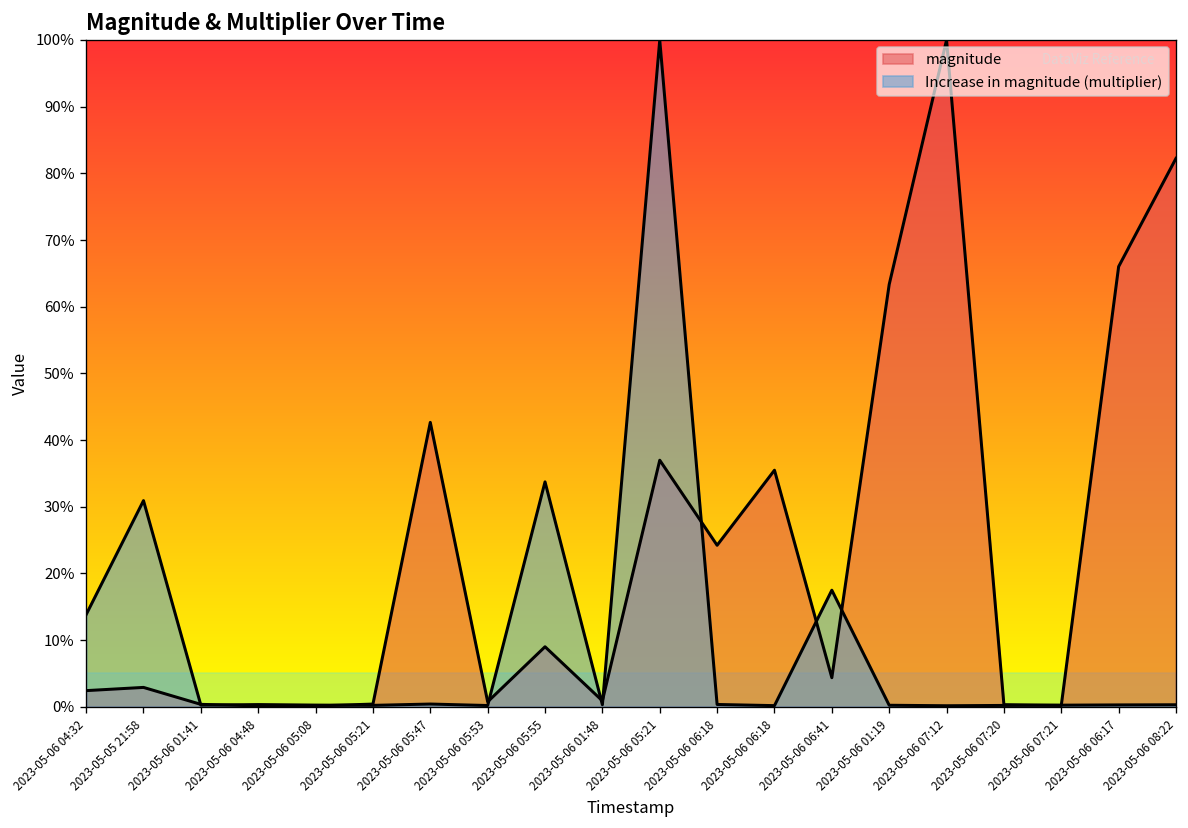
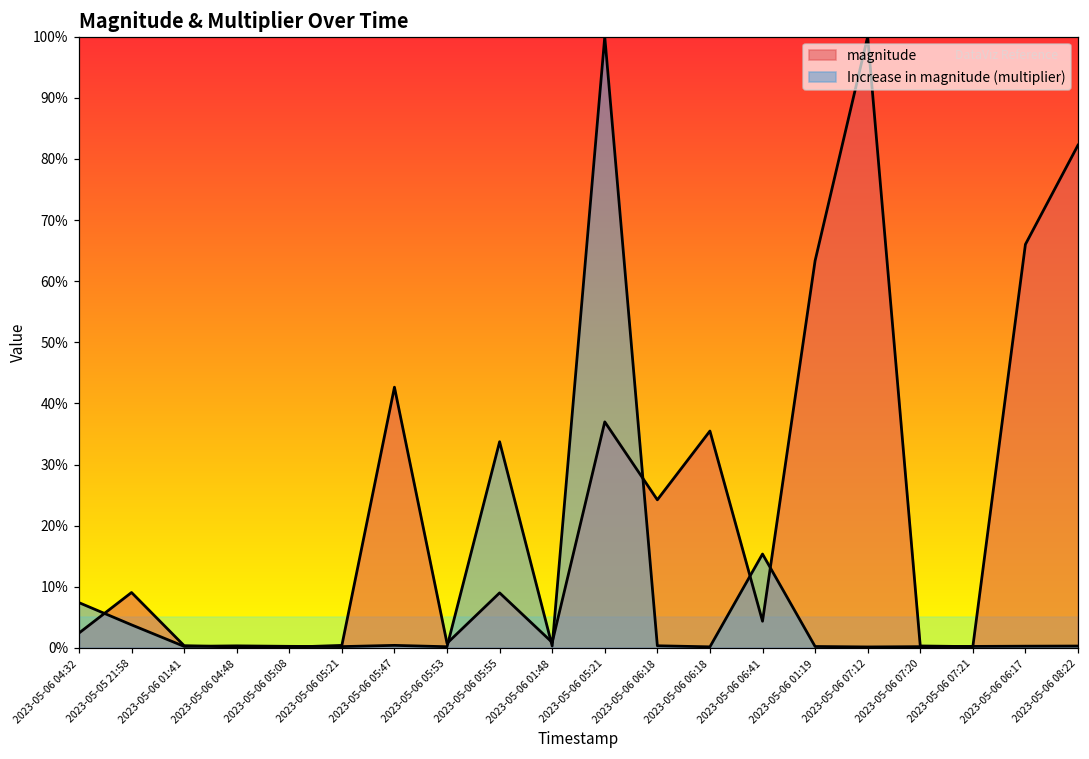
Increase in magnitude (multiplier), 2023-05-06 04:32: 14% -> 7%
magnitude, 2023-05-05 21:58: 3% -> 9%
Increase in magnitude (multiplier), 2023-05-05 21:58: 31% -> 4%
Increase in magnitude (multiplier), 2023-05-06 06:41: 17% -> 15%
